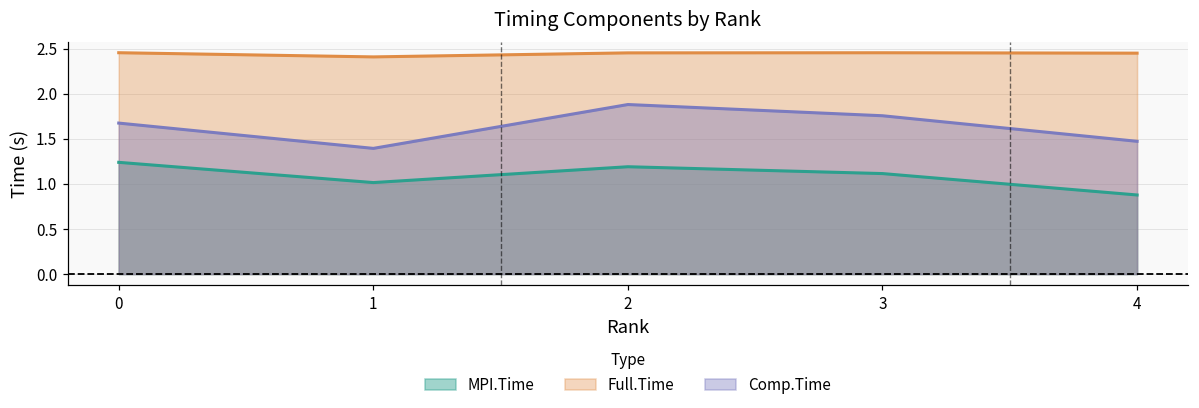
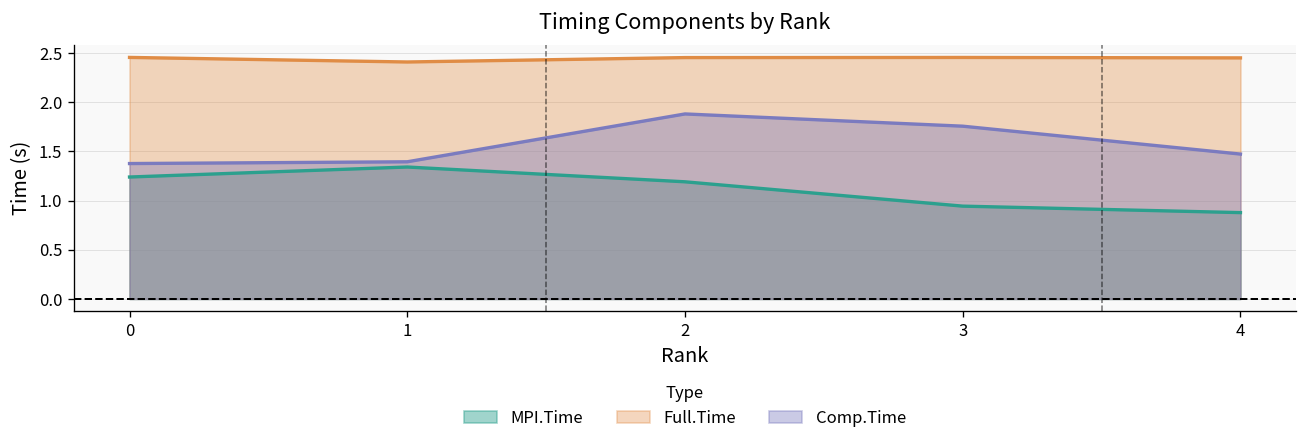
Comp.Time, 0: 1.7 -> 1.4
MPI.Time, 1: 1.0 -> 1.3
MPI.Time, 3: 1.1 -> 0.9
